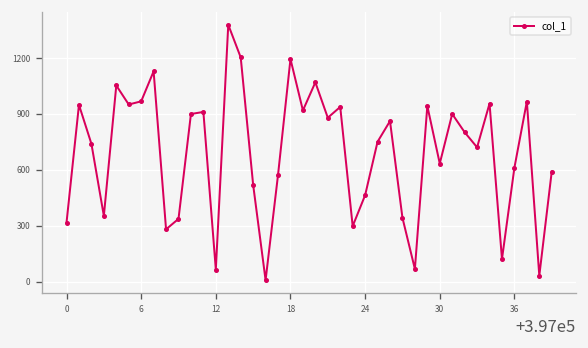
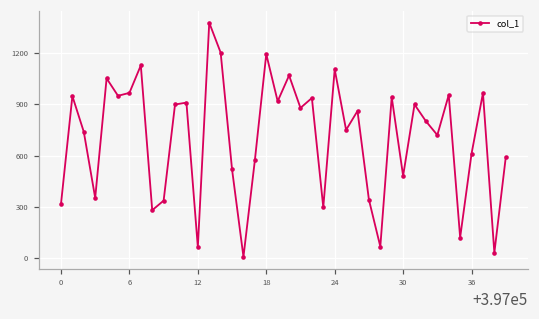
24: 460 -> 1110
30: 630 -> 480
